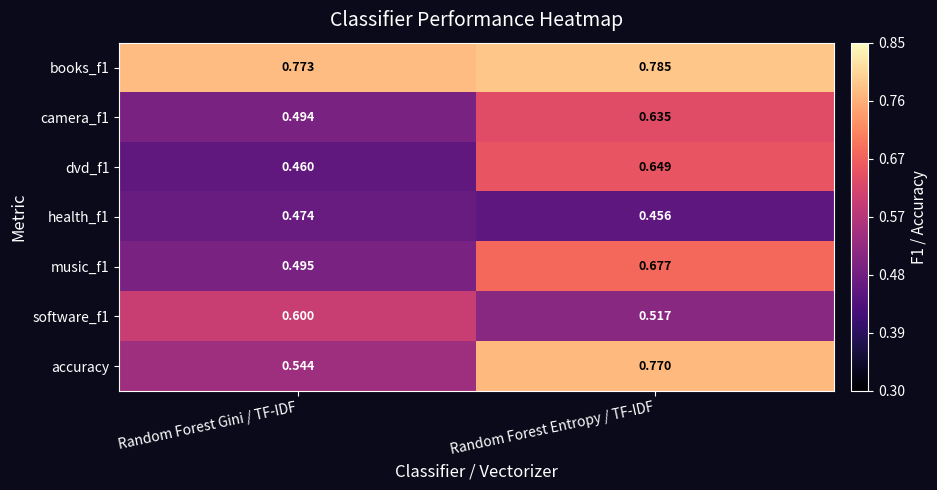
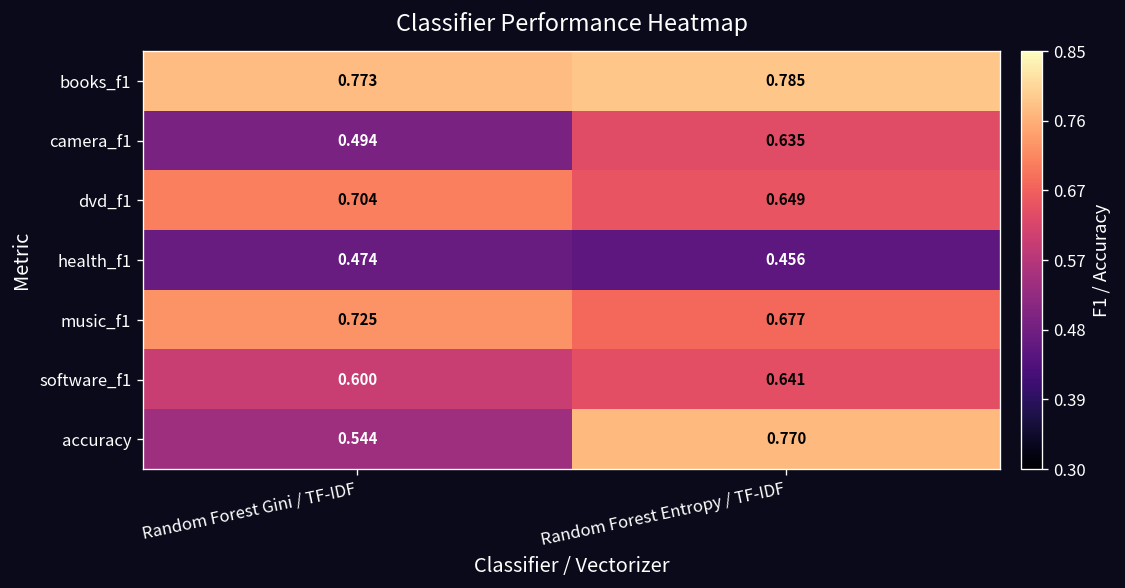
dvd_f1, Random Forest Gini / TF-IDF: 0.460 -> 0.704
music_f1, Random Forest Gini / TF-IDF: 0.495 -> 0.725
software_f1, Random Forest Entropy / TF-IDF: 0.517 -> 0.641
